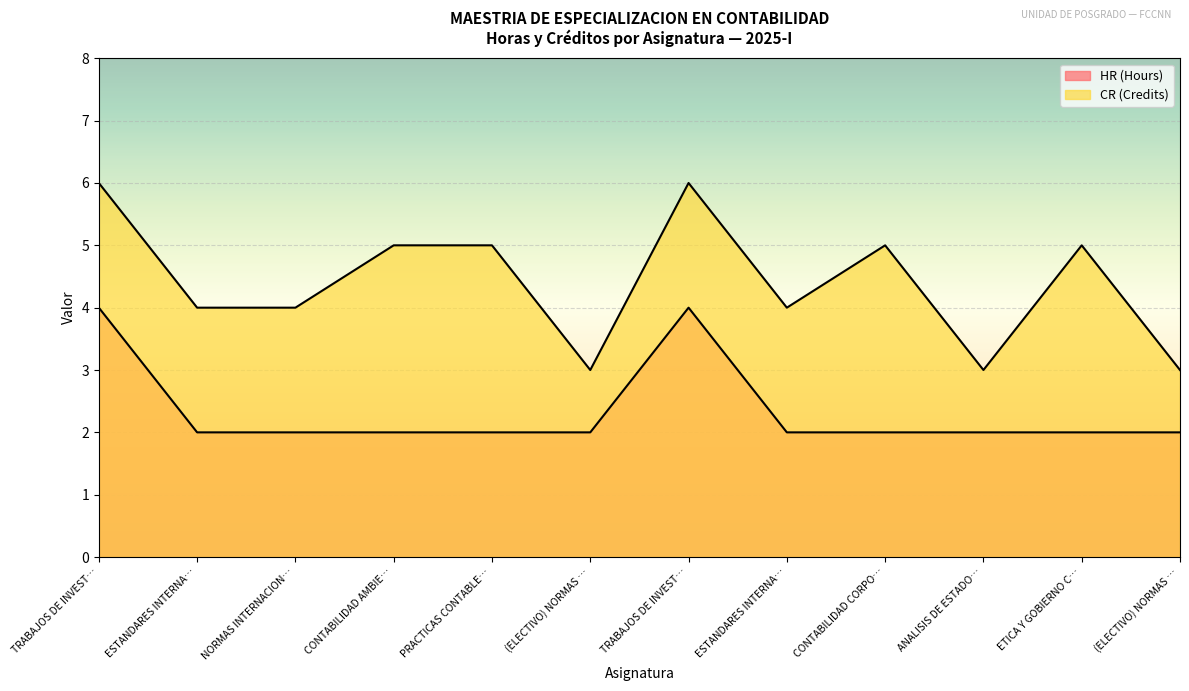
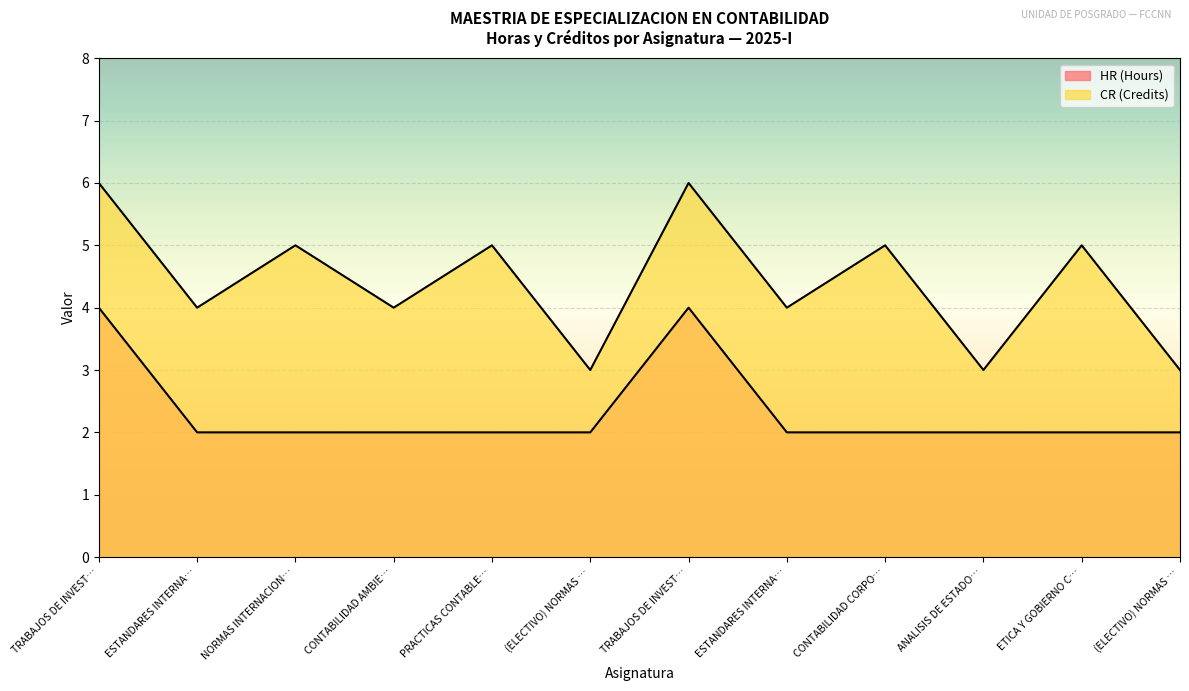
CR (Credits), NORMAS INTERNACION…: 4 -> 5
CR (Credits), CONTABILIDAD AMBIE…: 5 -> 4
